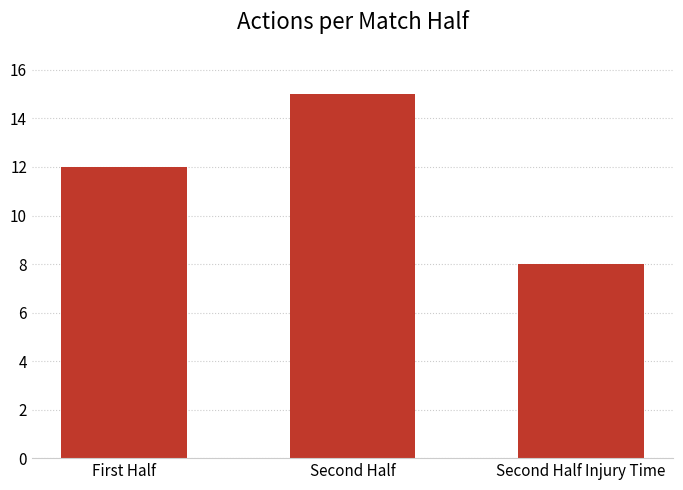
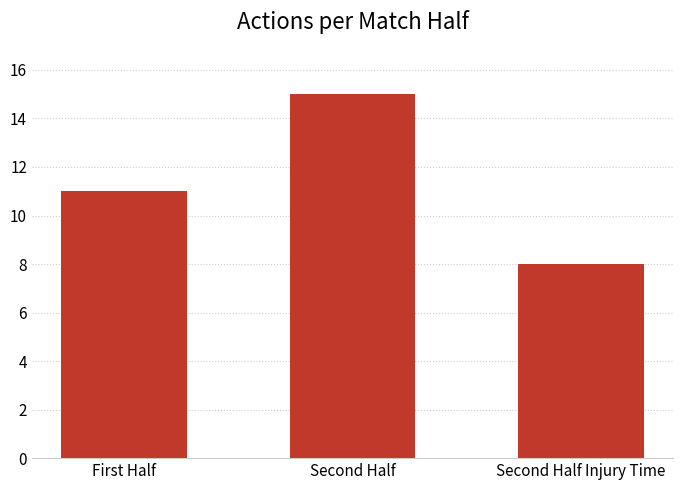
First Half: 12 -> 11
